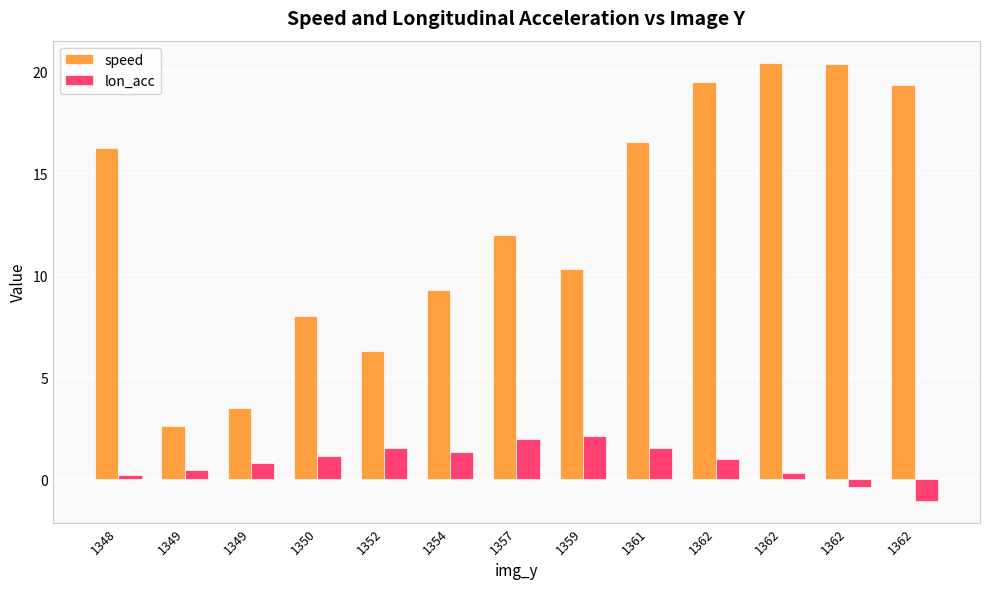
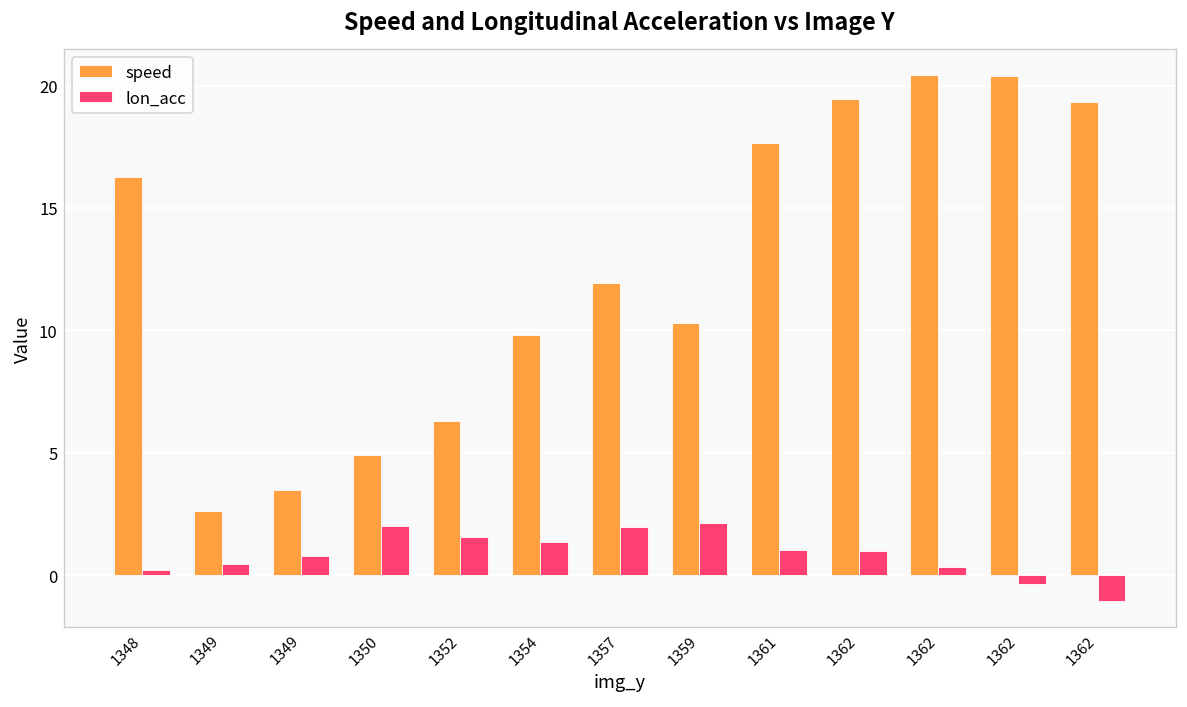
speed, 1350: 8.0 -> 4.9
lon_acc, 1350: 1.2 -> 2.0
speed, 1354: 9.3 -> 9.8
speed, 1361: 16.5 -> 17.7
lon_acc, 1361: 1.5 -> 1.0
